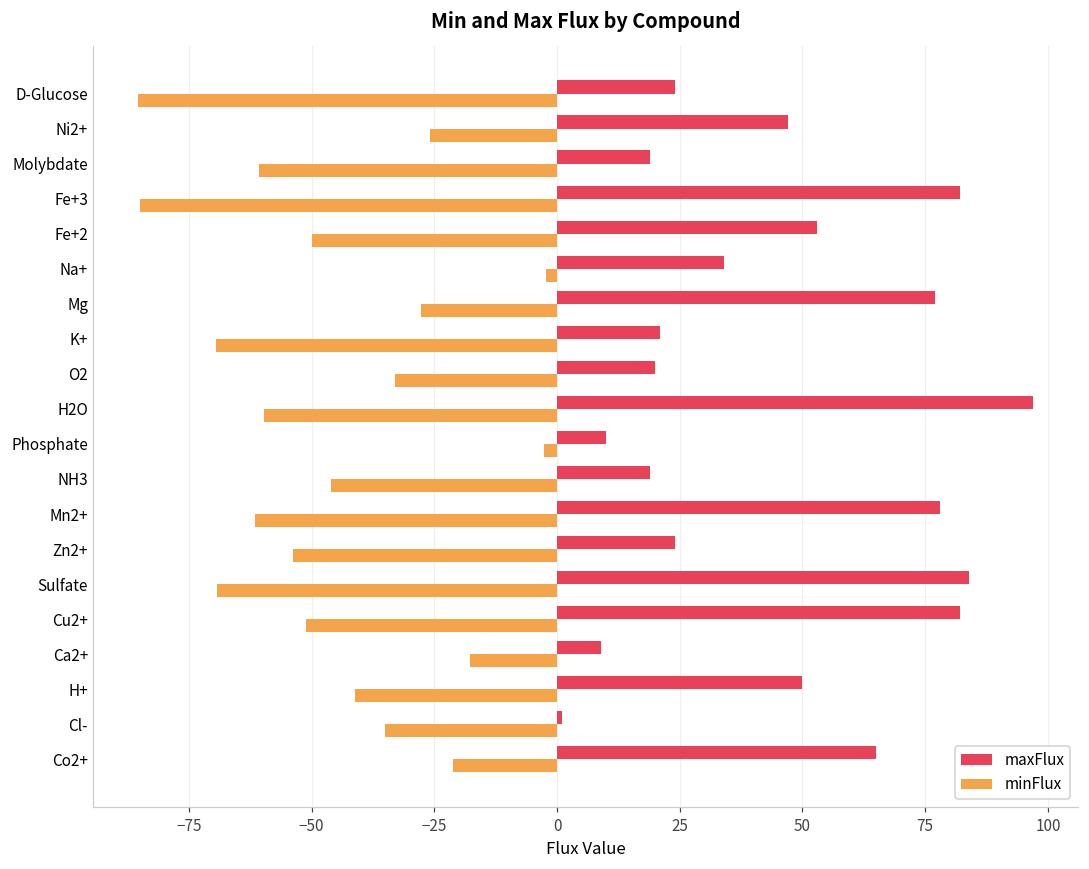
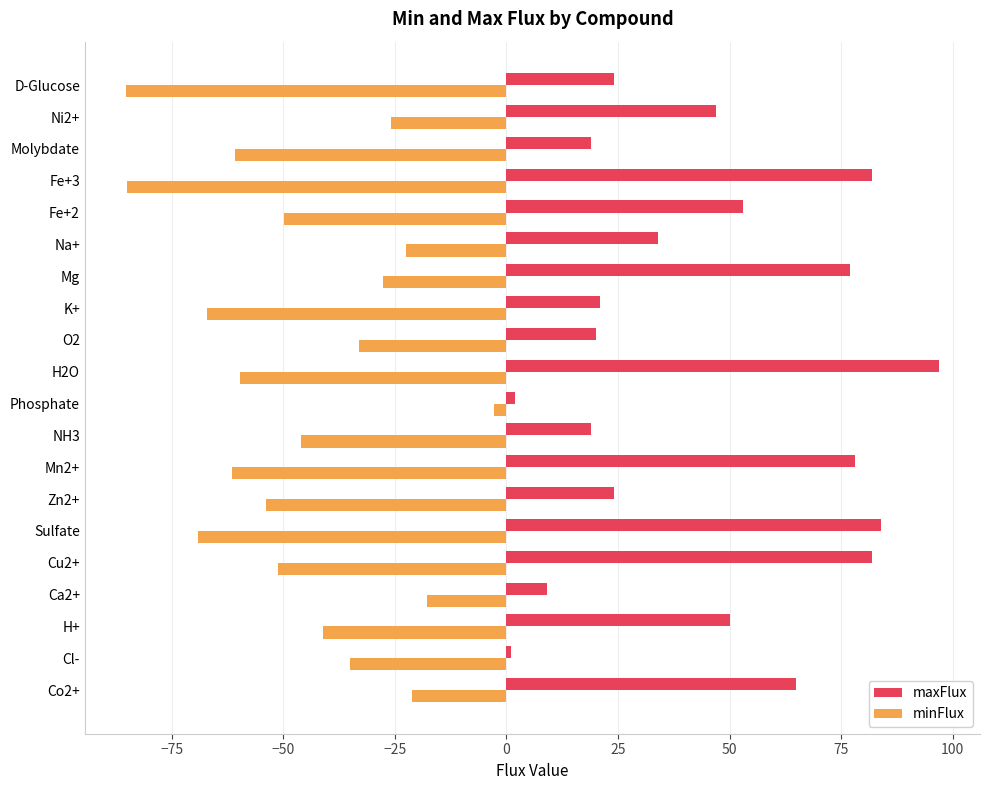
minFlux, Na+: -2 -> -23
minFlux, K+: -69 -> -67
maxFlux, Phosphate: 10 -> 2
